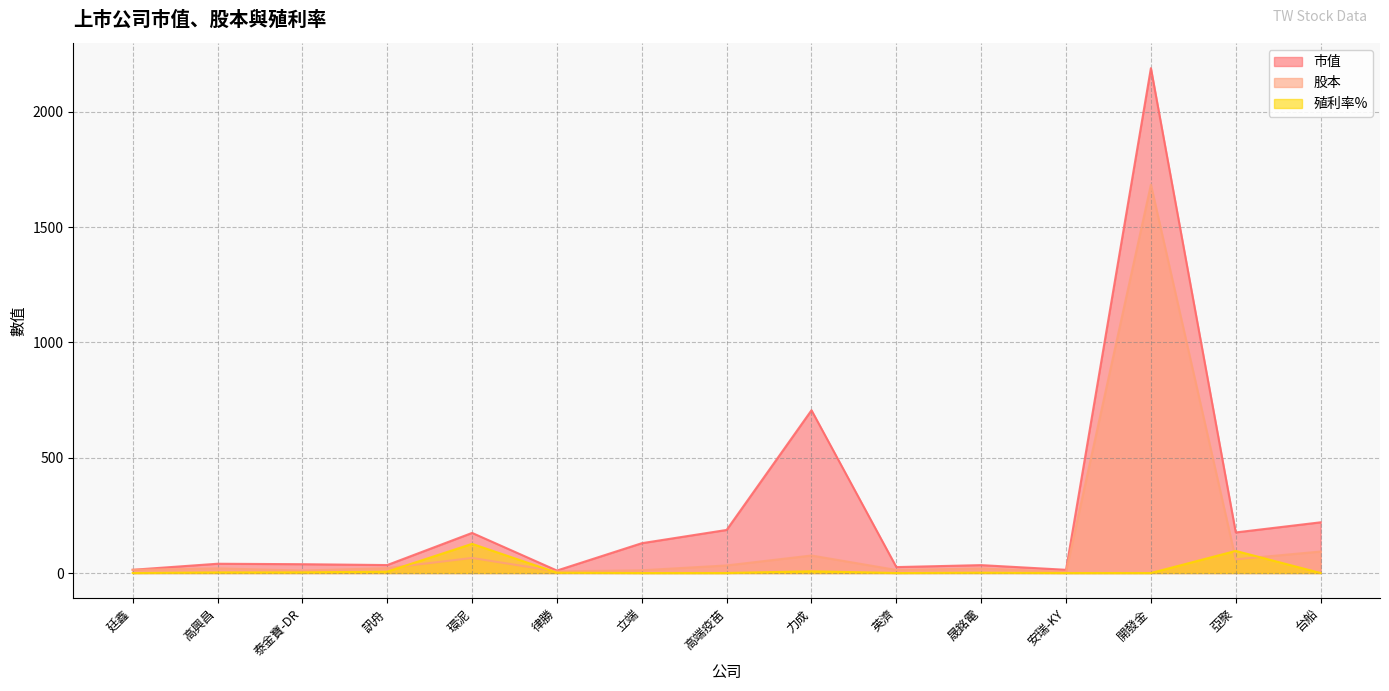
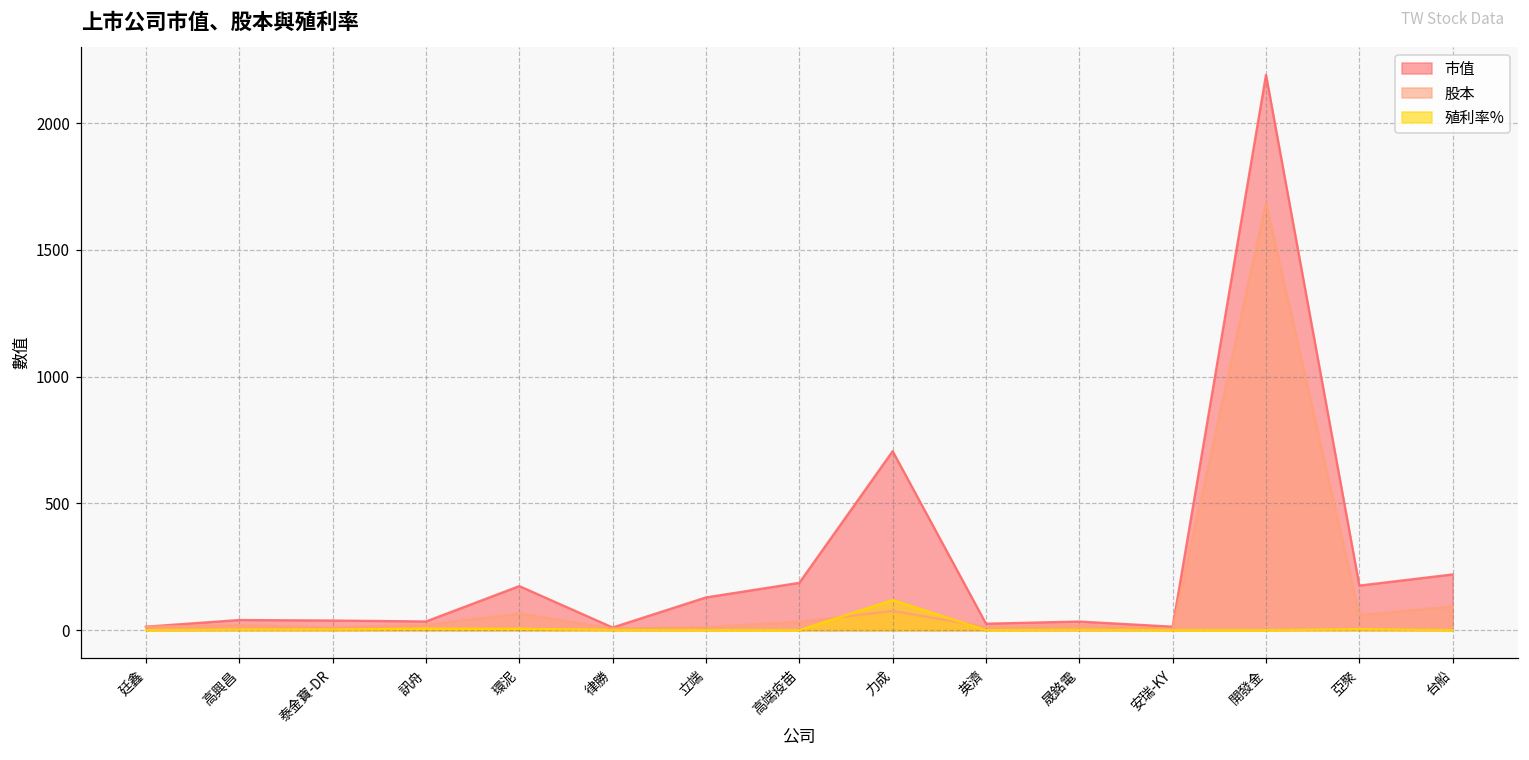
殖利率%, 環泥: 130 -> 10
殖利率%, 力成: 10 -> 120
殖利率%, 亞聚: 100 -> 0
